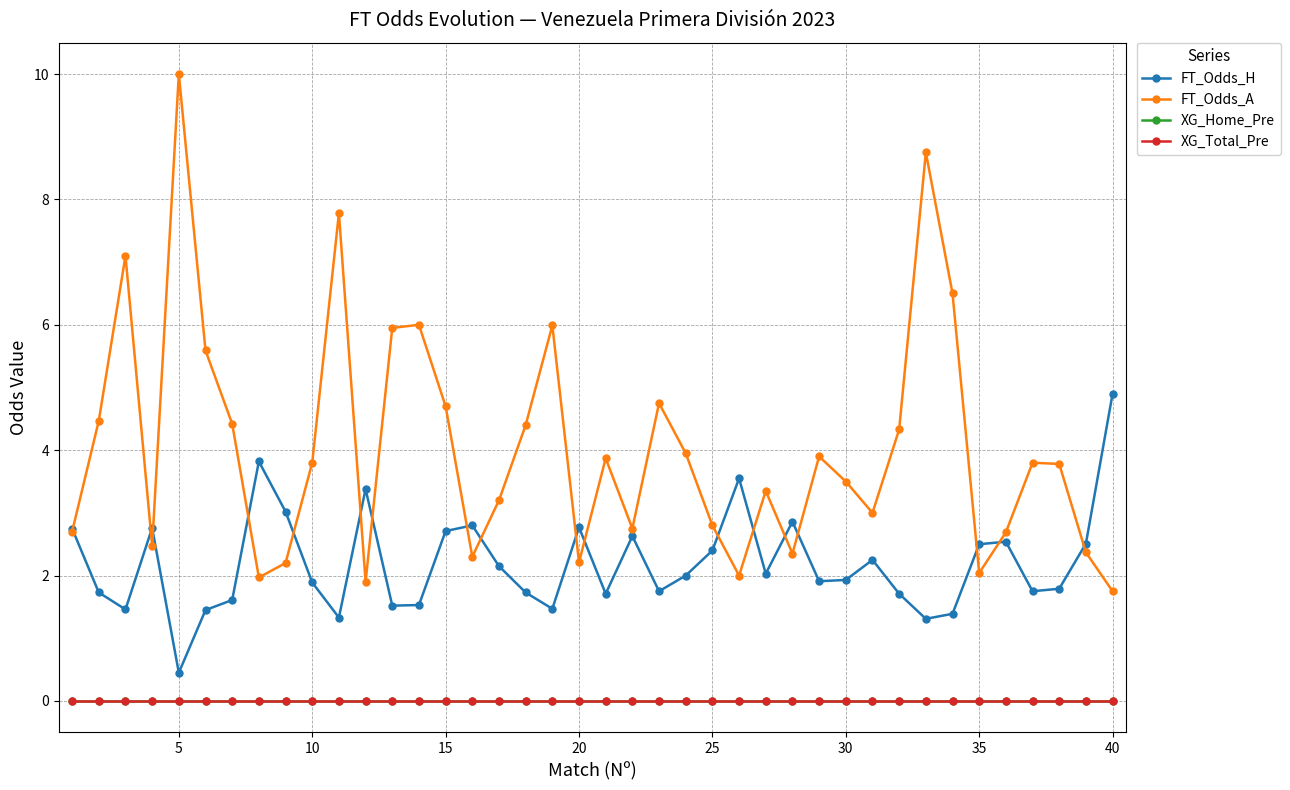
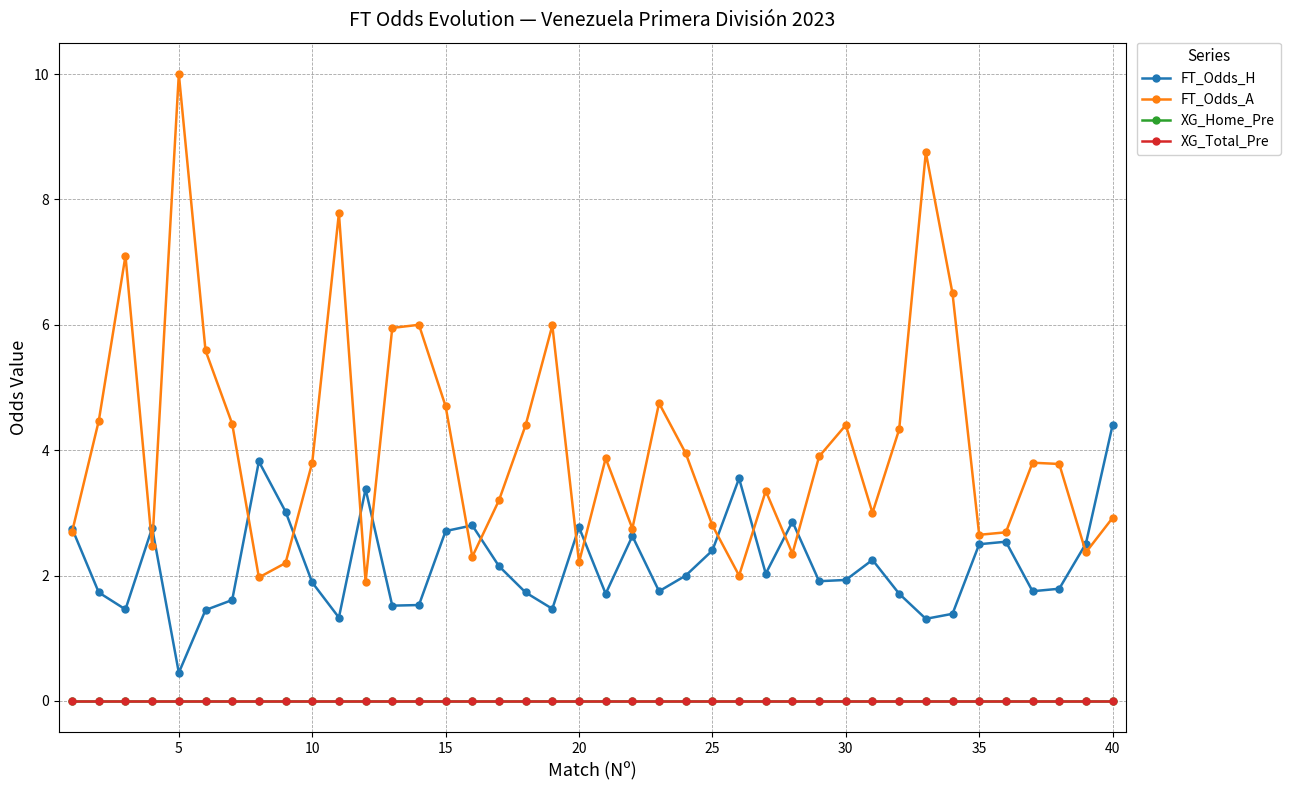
FT_Odds_A, 30: 3.5 -> 4.4
FT_Odds_A, 35: 2.0 -> 2.7
FT_Odds_H, 40: 4.9 -> 4.4
FT_Odds_A, 40: 1.8 -> 2.9
